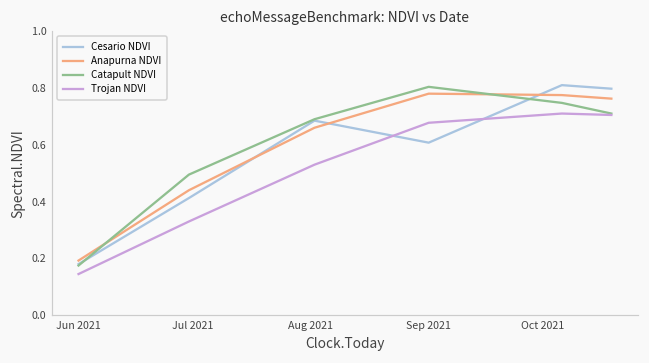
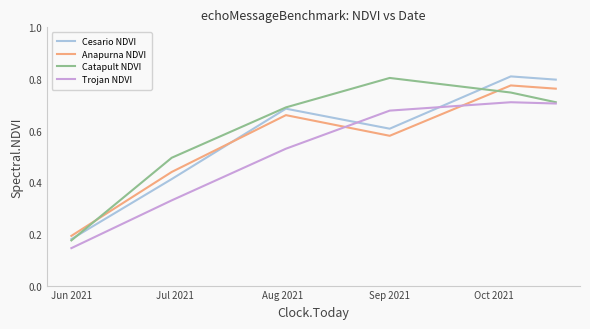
Anapurna NDVI, Sep 2021: 0.78 -> 0.58
